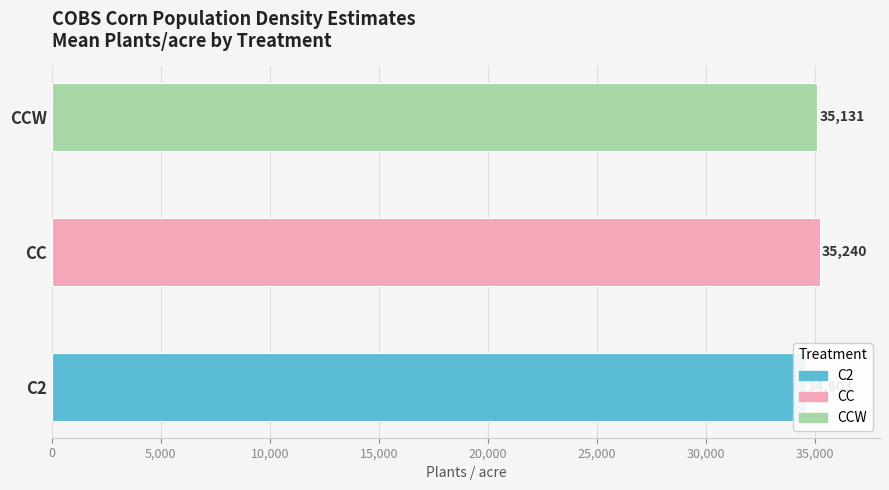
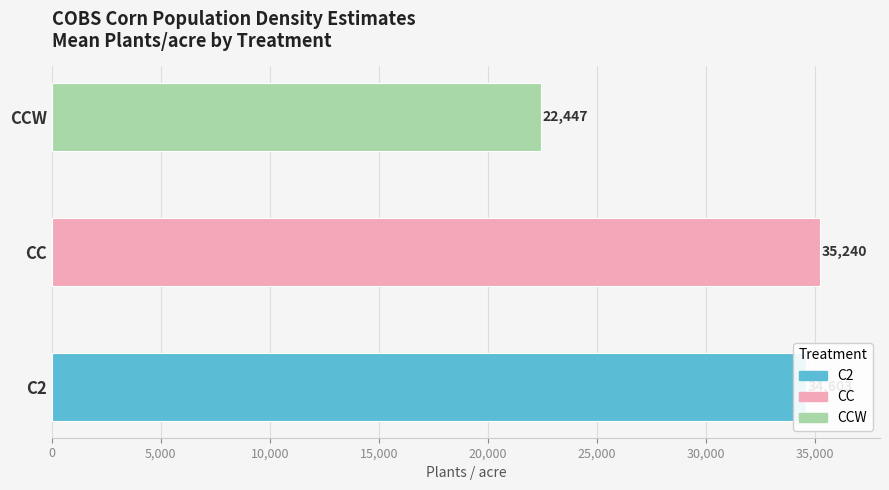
CCW: 35,131 -> 22,447
